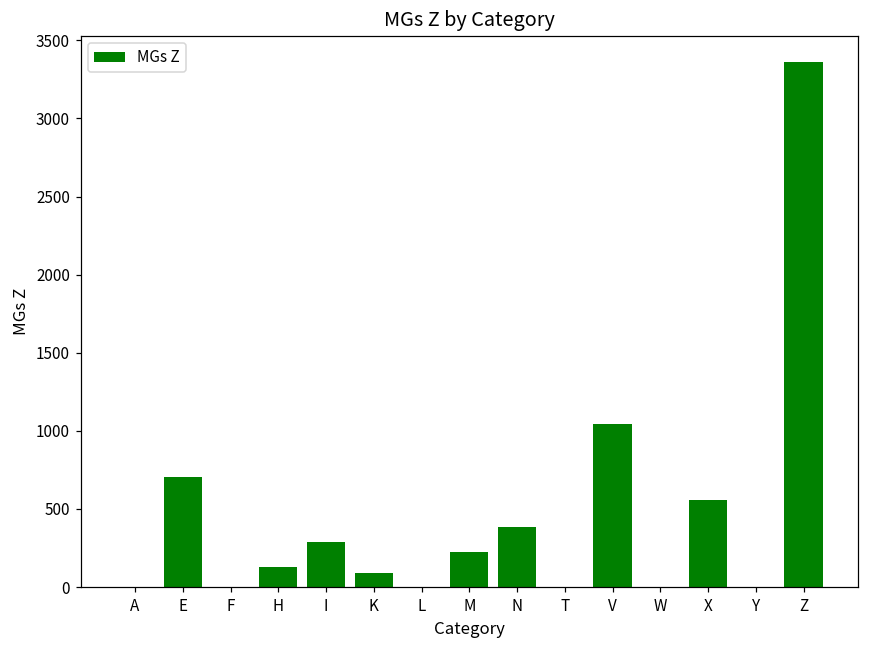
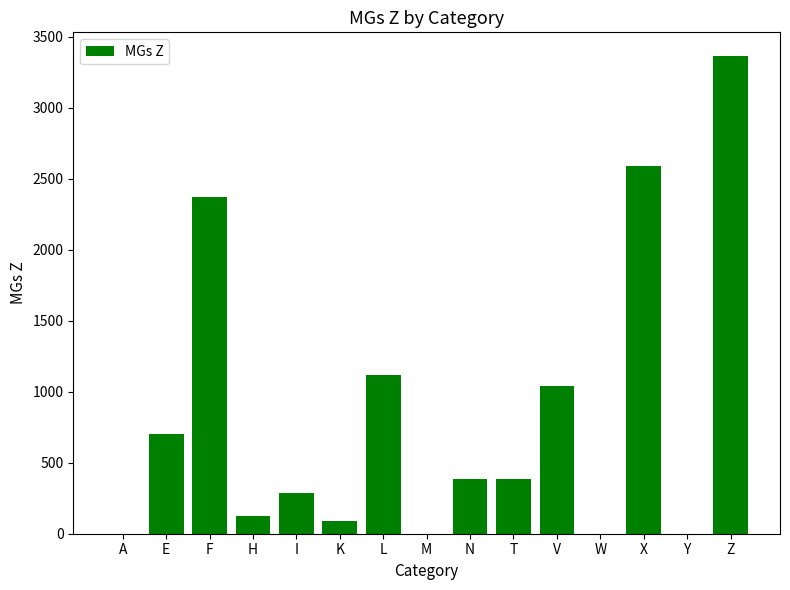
F: 0 -> 2370
L: 0 -> 1120
M: 220 -> 0
T: 0 -> 380
X: 560 -> 2590
